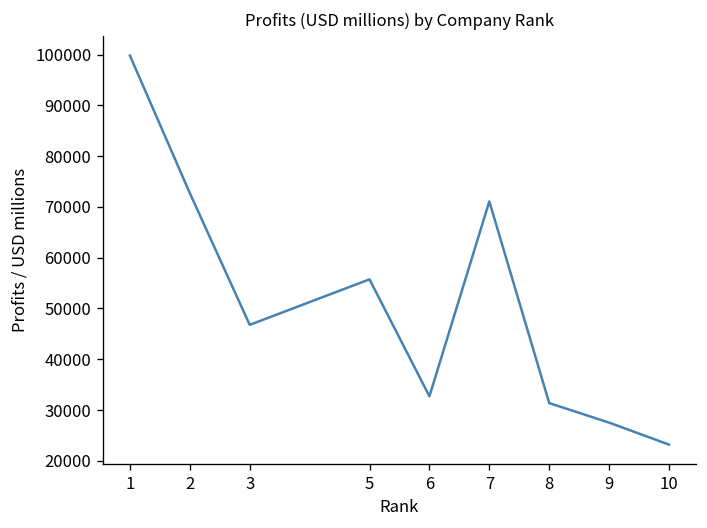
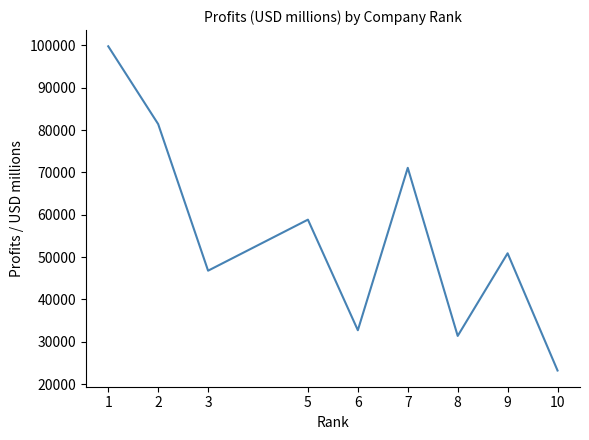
2: 73000 -> 81000
5: 56000 -> 59000
9: 28000 -> 51000
